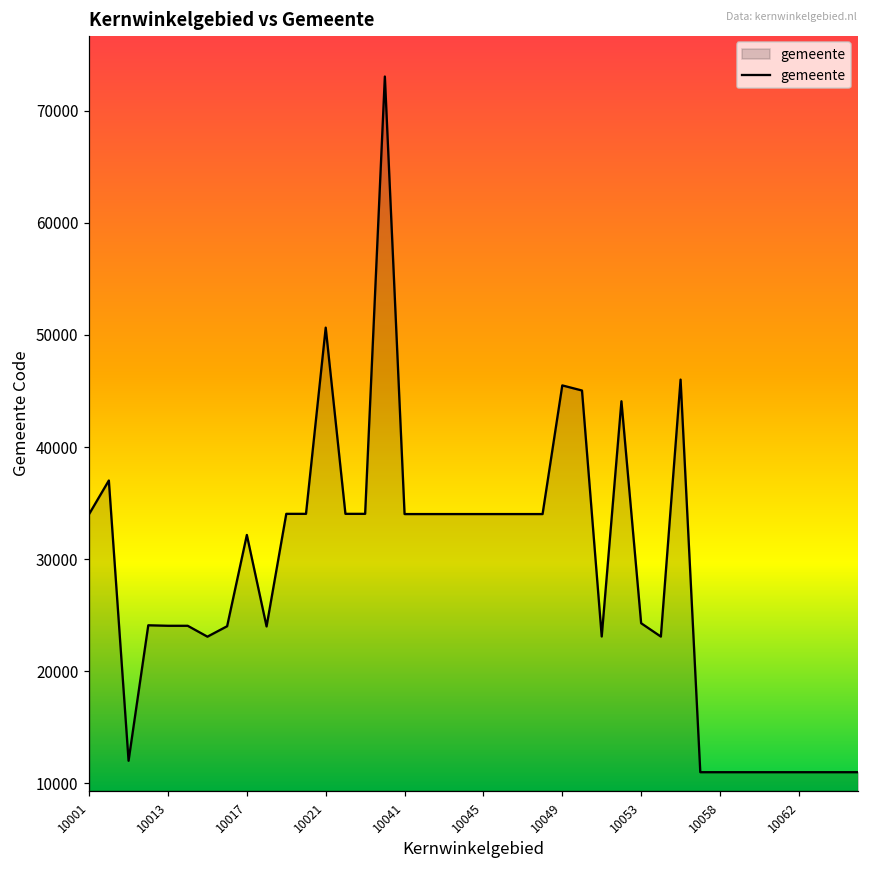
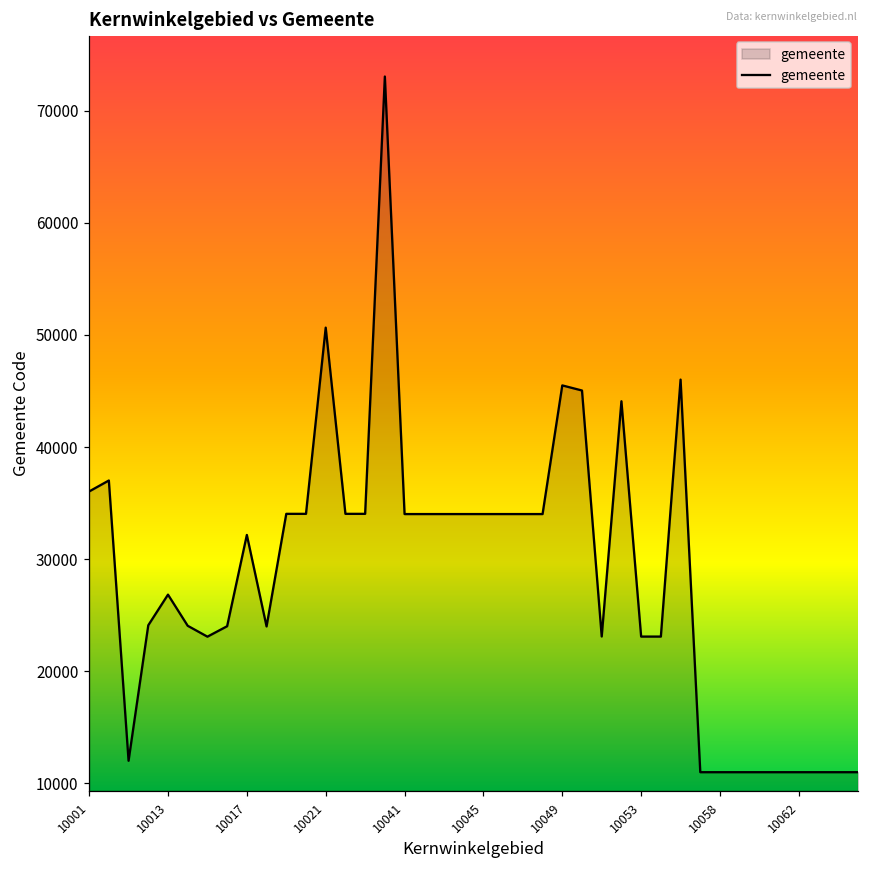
10001: 34000 -> 36000
10013: 24100 -> 26800
10053: 24300 -> 23100
